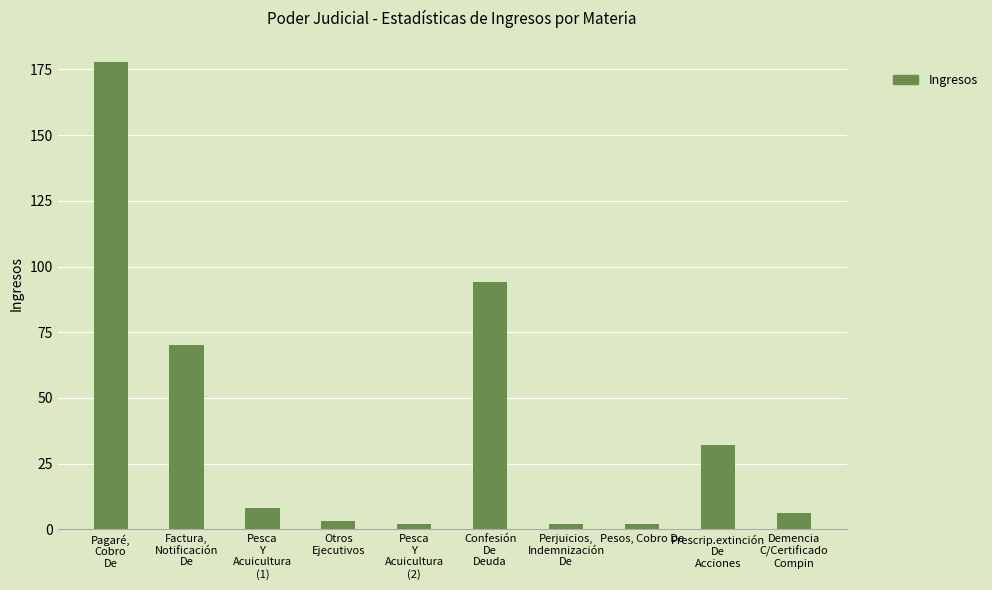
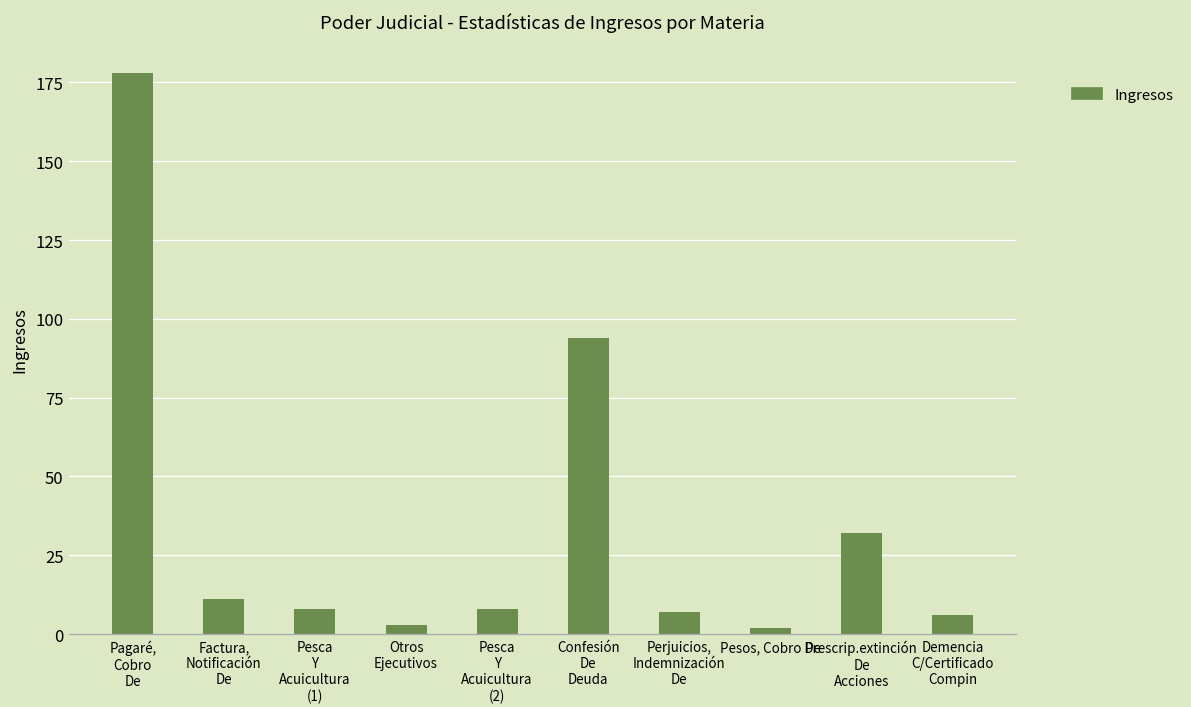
Factura, Notificación De: 70 -> 11
Pesca Y Acuicultura (2): 2 -> 8
Perjuicios, Indemnización De: 2 -> 7
